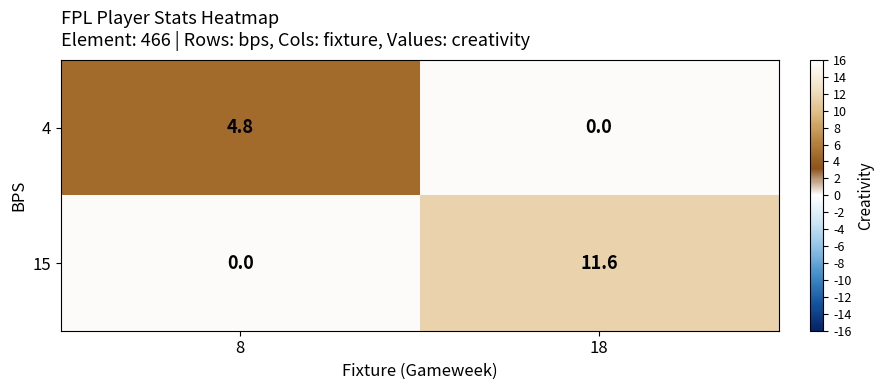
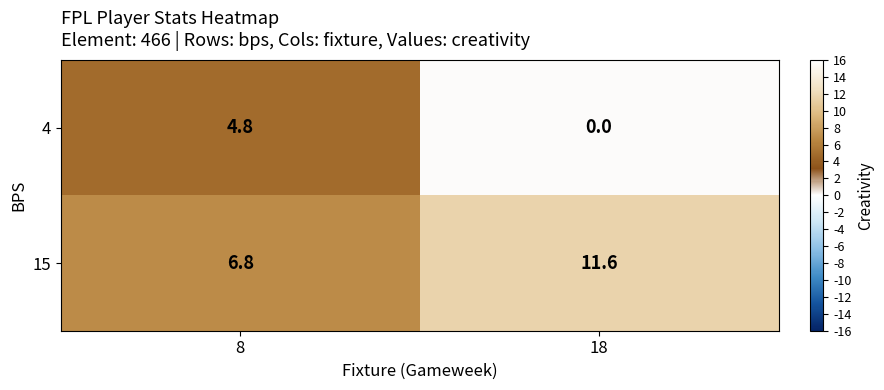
15, 8: 0.0 -> 6.8
